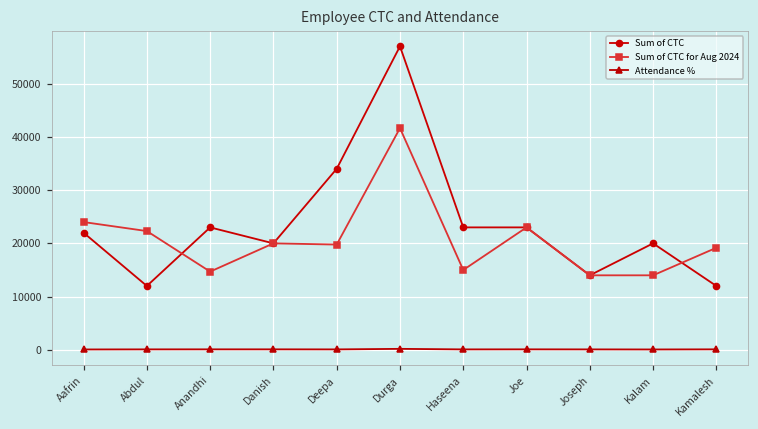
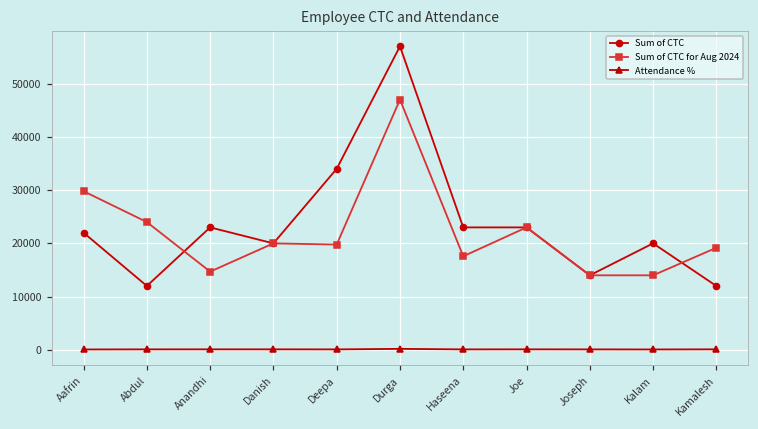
Sum of CTC for Aug 2024, Aafrin: 24000 -> 30000
Sum of CTC for Aug 2024, Abdul: 22000 -> 24000
Sum of CTC for Aug 2024, Durga: 42000 -> 47000
Sum of CTC for Aug 2024, Haseena: 15000 -> 18000
